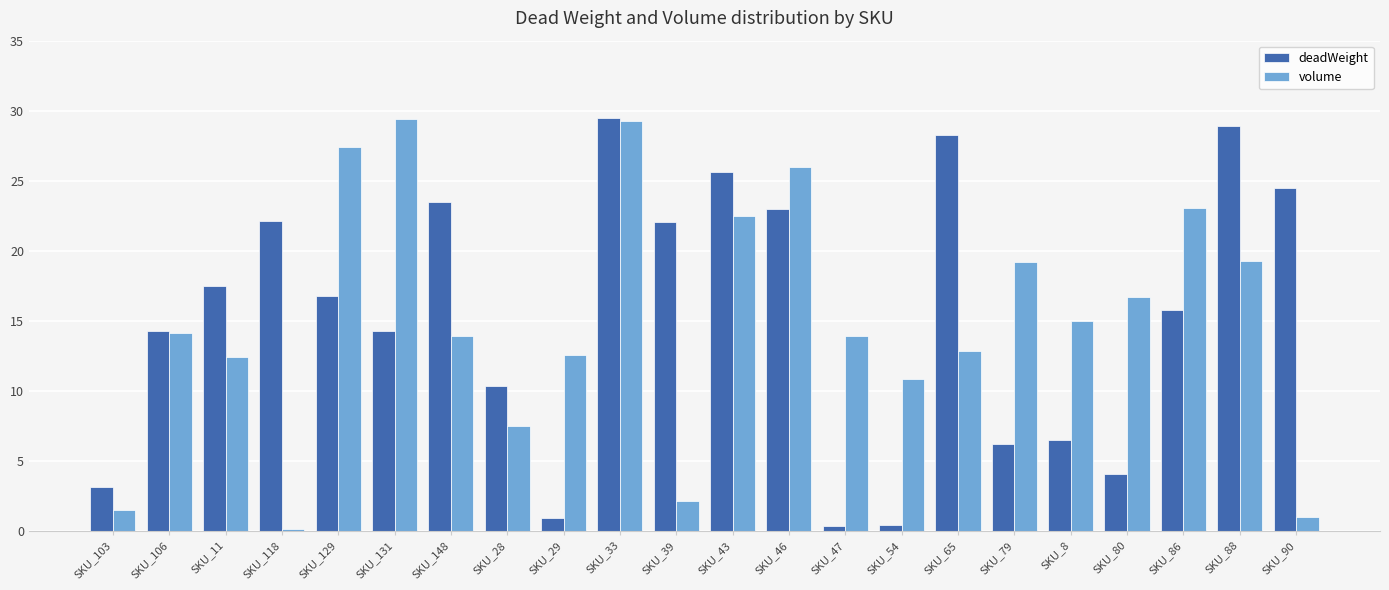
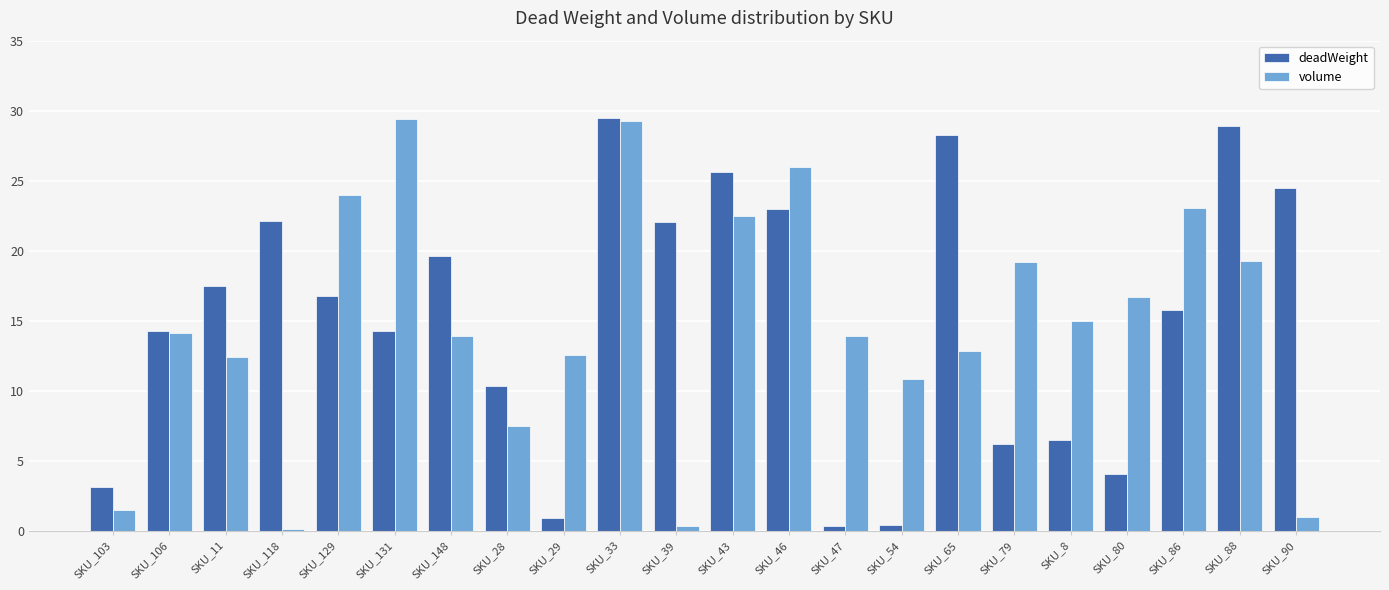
volume, SKU_129: 27.4 -> 24.0
deadWeight, SKU_148: 23.5 -> 19.6
volume, SKU_39: 2.1 -> 0.3
